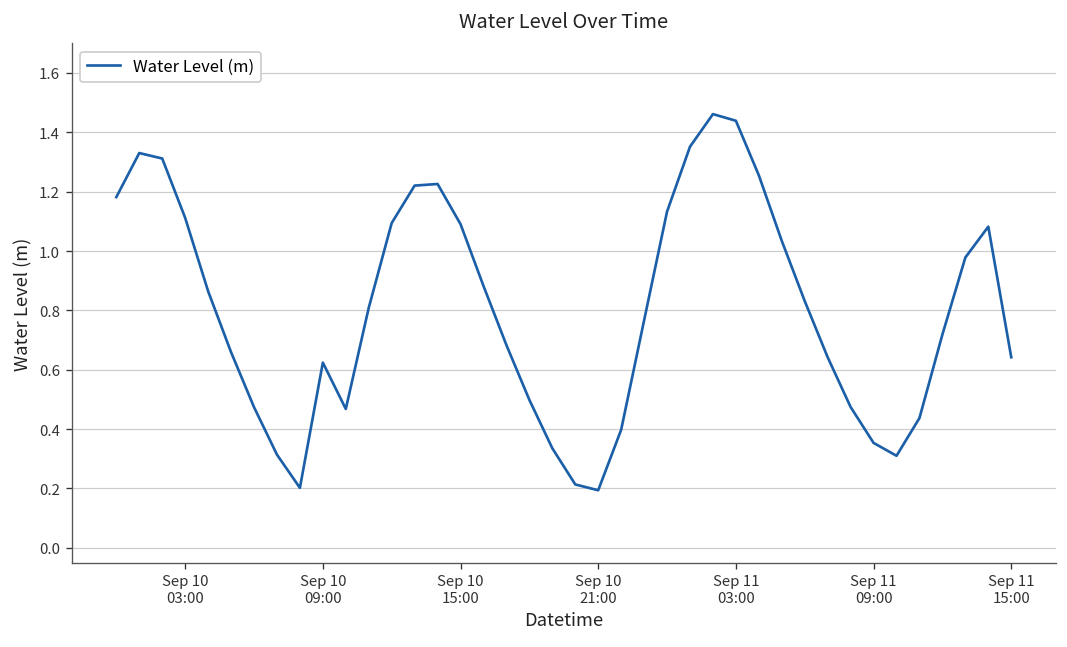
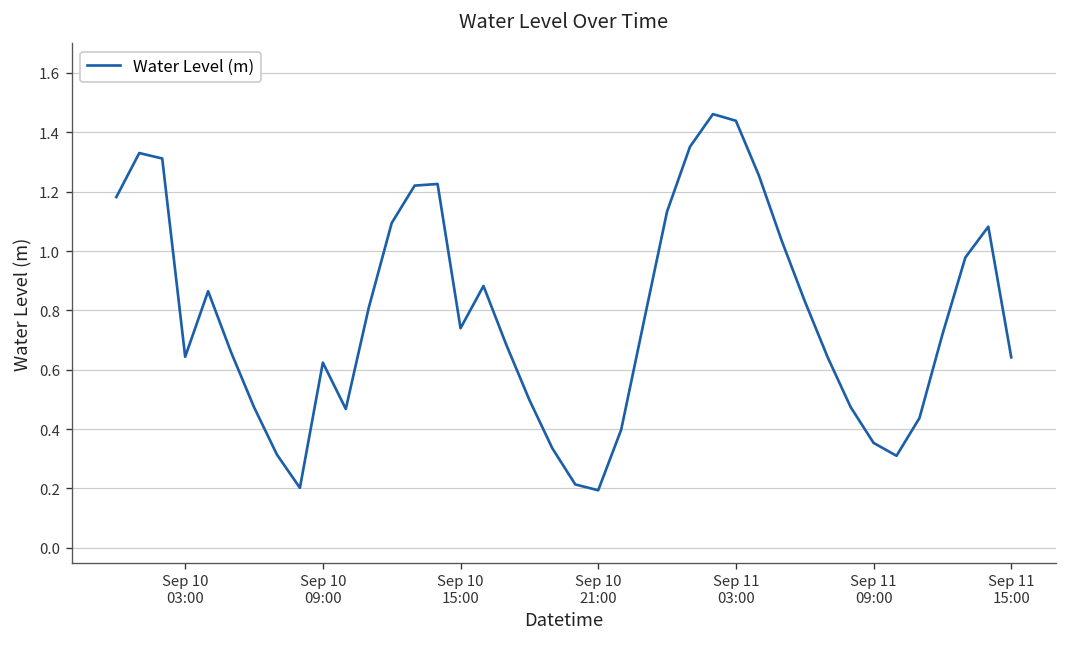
Sep 10 03:00: 1.11 -> 0.64
Sep 10 15:00: 1.09 -> 0.74
